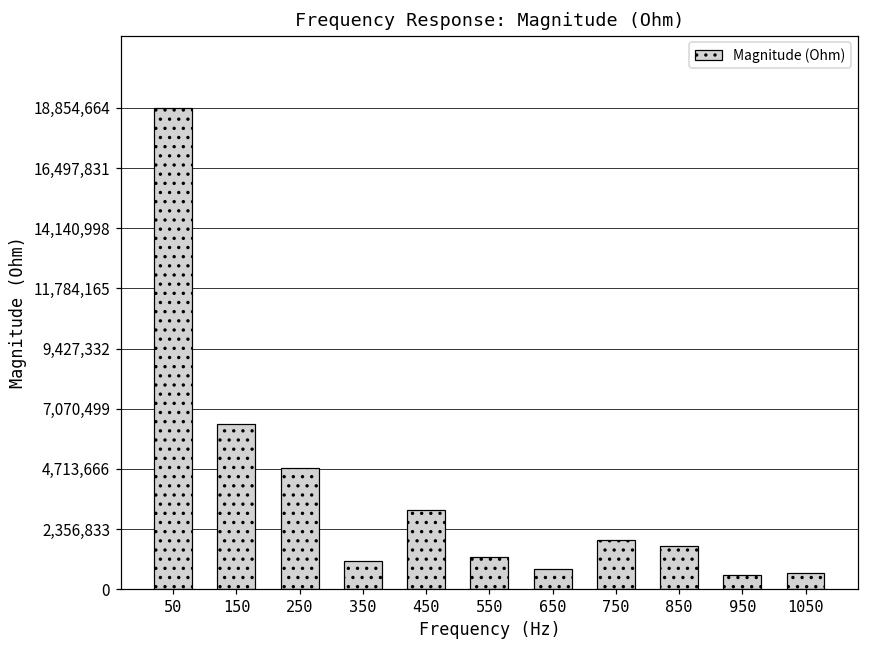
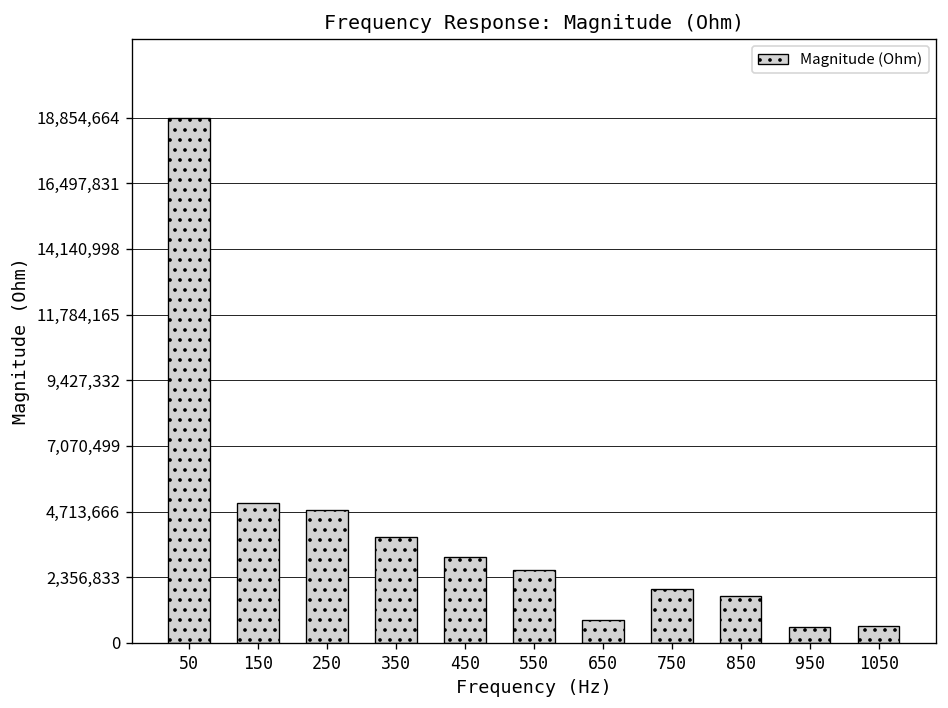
150: 6,500,000 -> 5,000,000
350: 1,100,000 -> 3,800,000
550: 1,300,000 -> 2,600,000
